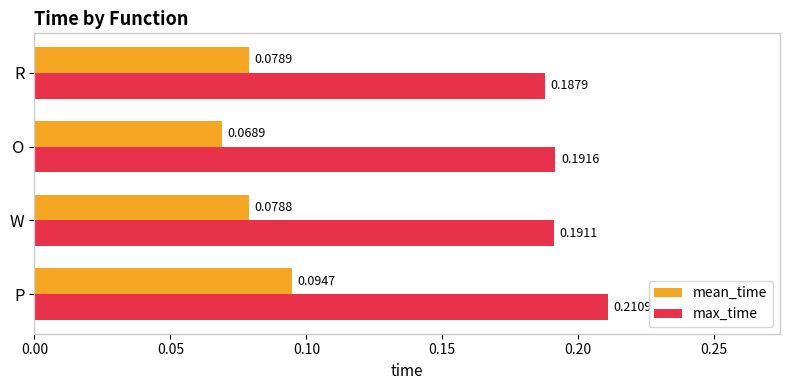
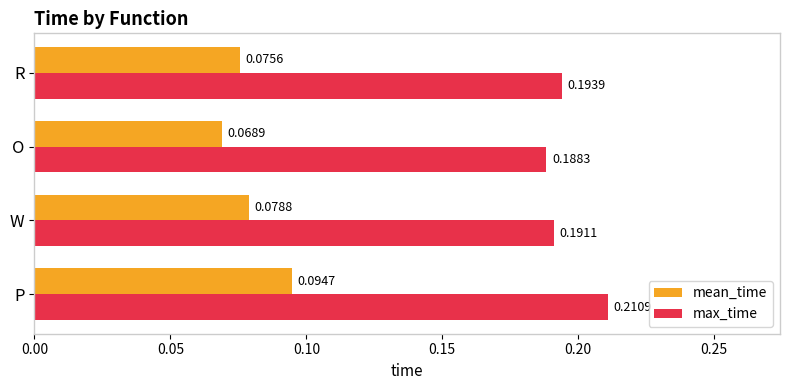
mean_time, R: 0.0789 -> 0.0756
max_time, R: 0.1879 -> 0.1939
max_time, O: 0.1916 -> 0.1883
